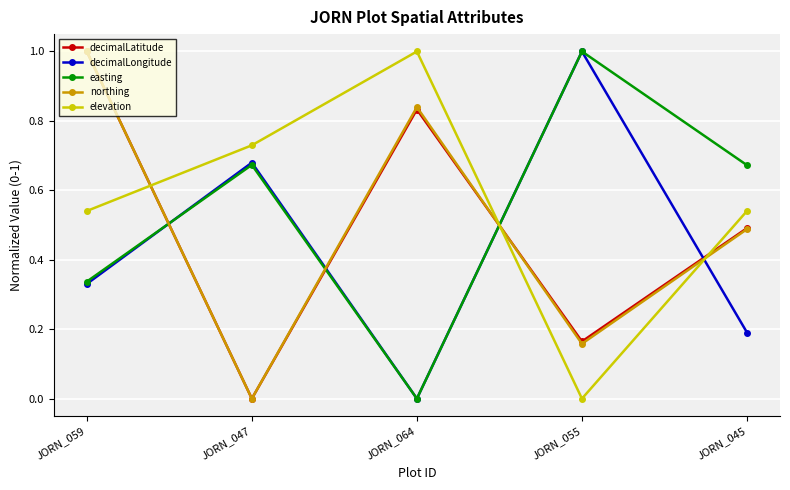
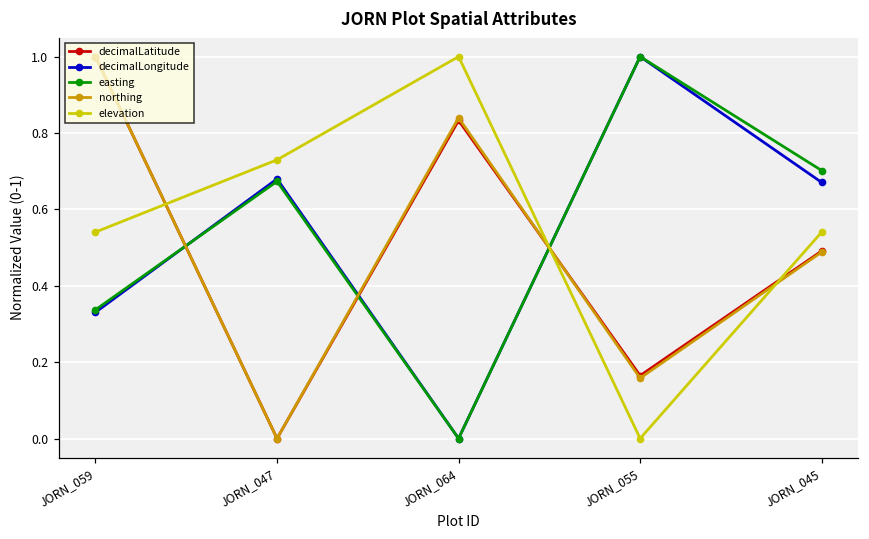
decimalLongitude, JORN_045: 0.19 -> 0.67
easting, JORN_045: 0.67 -> 0.70
